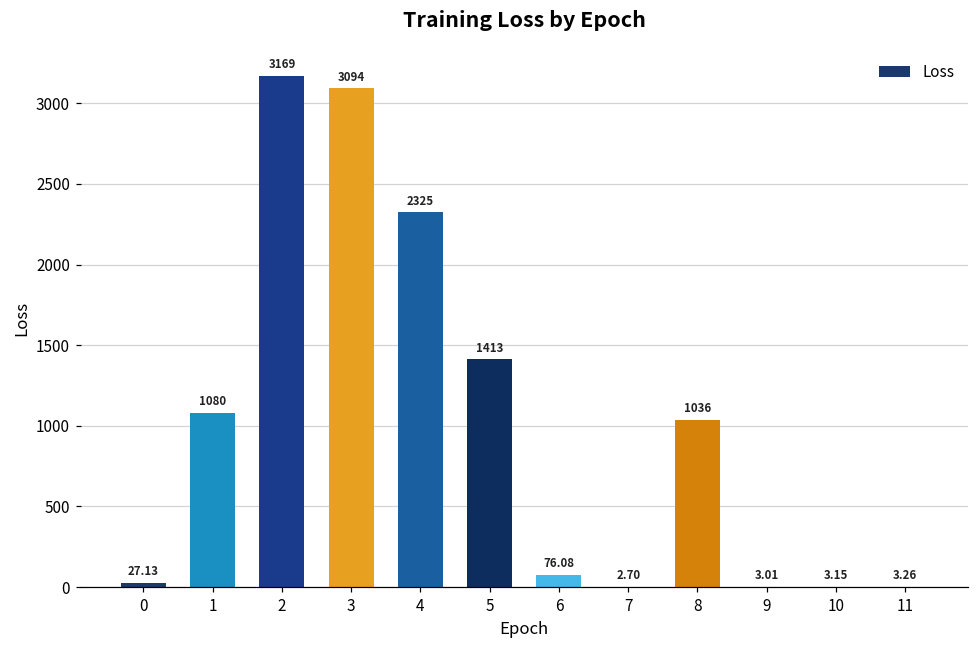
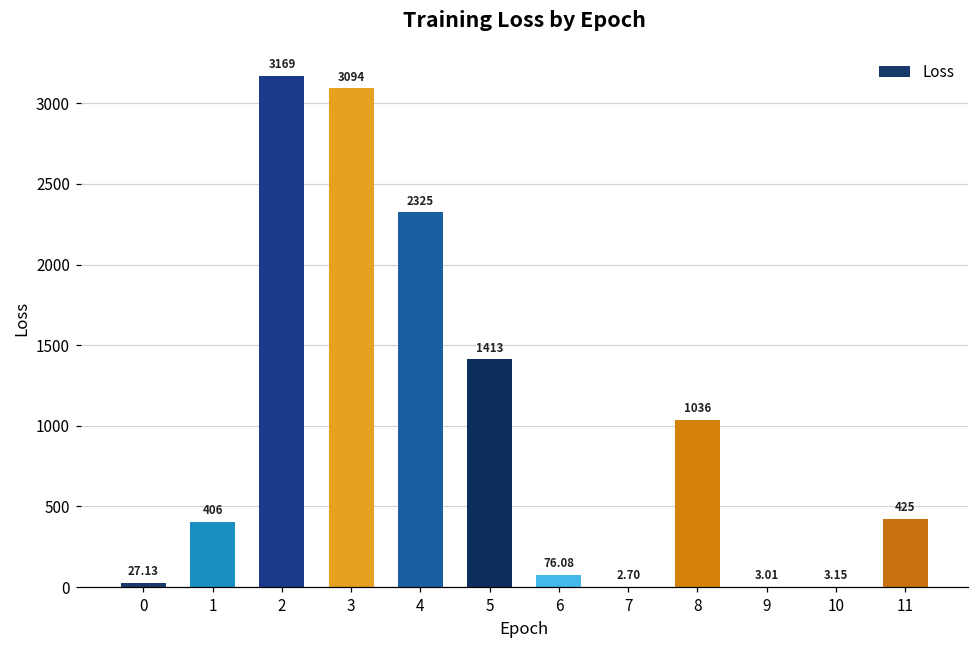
1: 1080 -> 406
11: 3.26 -> 425
